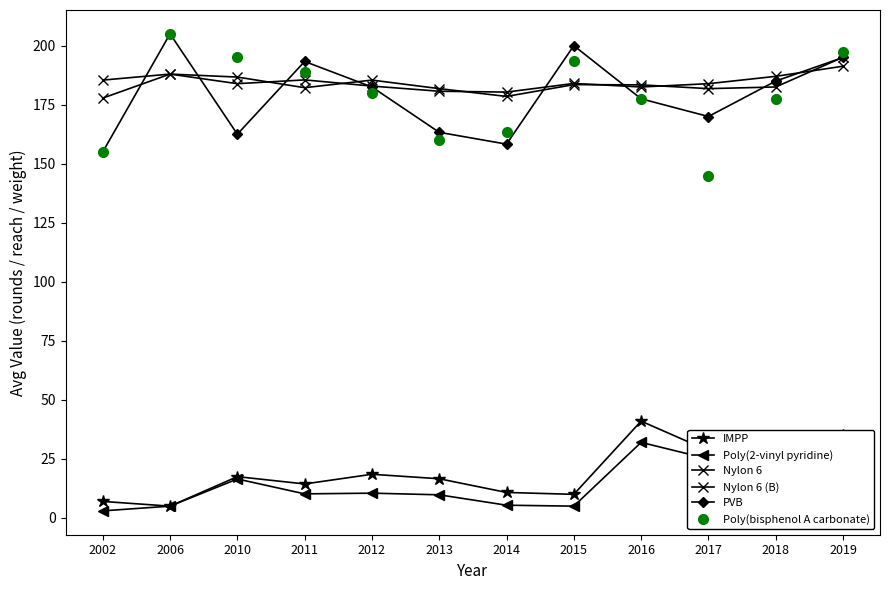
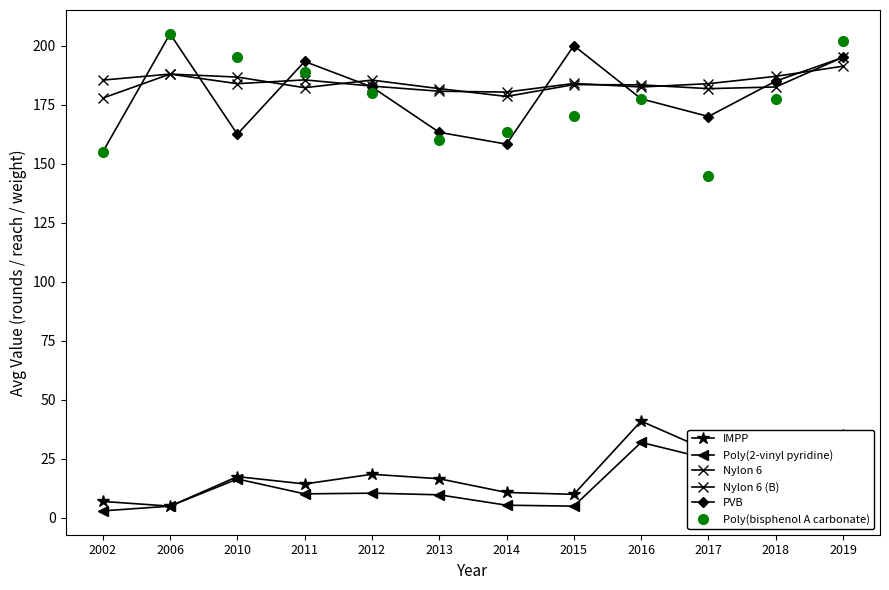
Poly(bisphenol A carbonate), 2015: 193 -> 170
Poly(bisphenol A carbonate), 2019: 198 -> 202
